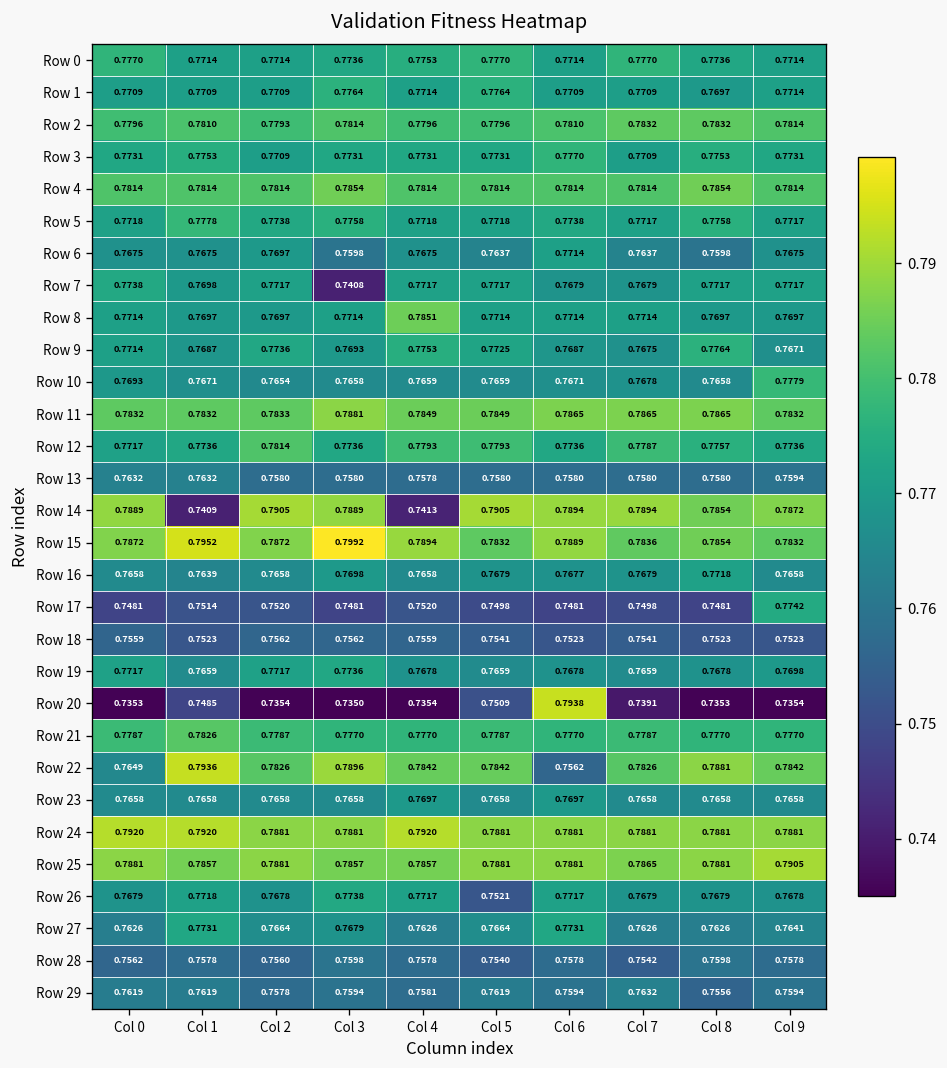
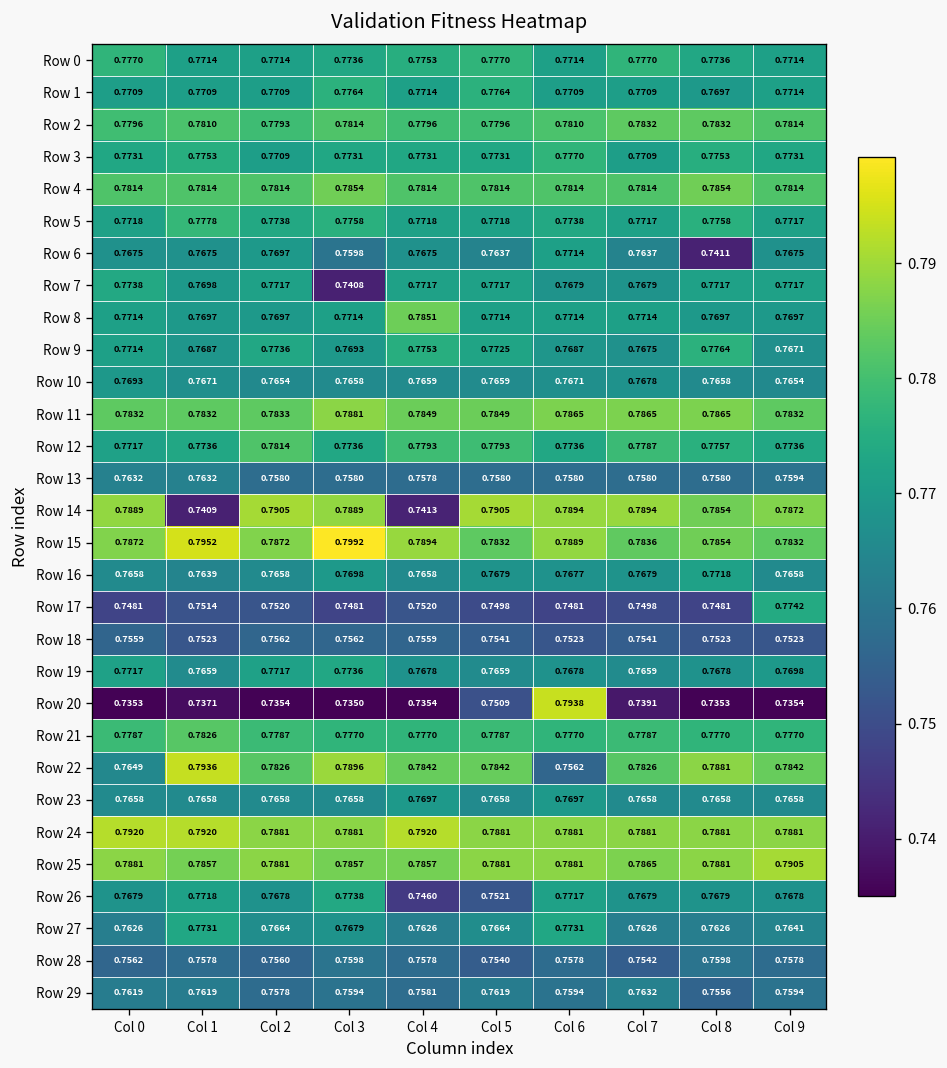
Row 6, Col 8: 0.7598 -> 0.7411
Row 10, Col 9: 0.7779 -> 0.7654
Row 20, Col 1: 0.7485 -> 0.7371
Row 26, Col 4: 0.7717 -> 0.7460
